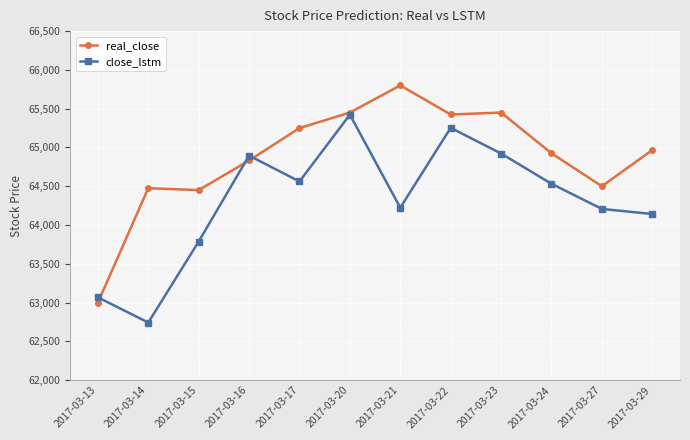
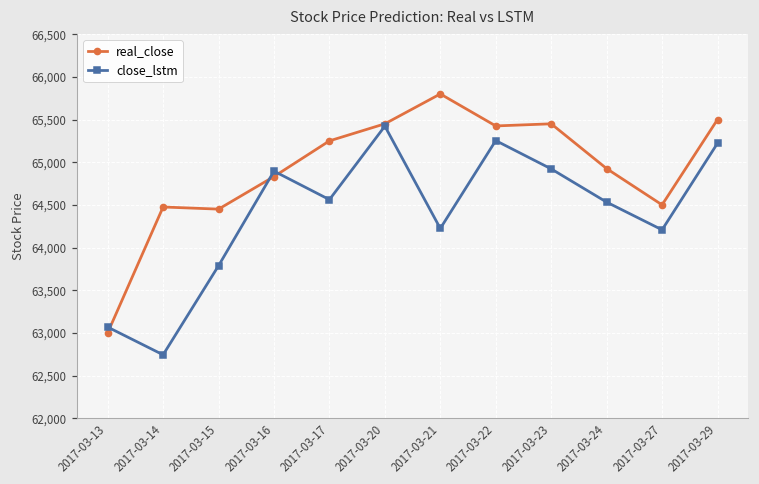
real_close, 2017-03-29: 65,000 -> 65,500
close_lstm, 2017-03-29: 64,100 -> 65,200
